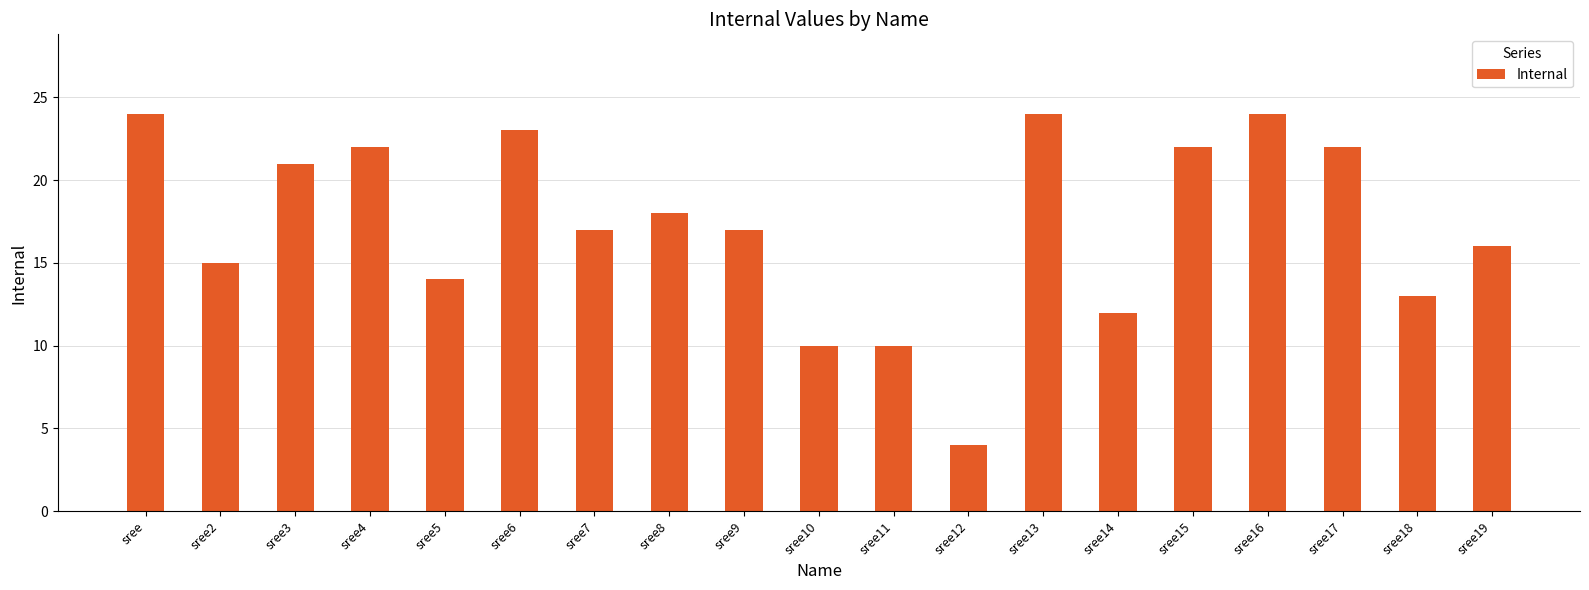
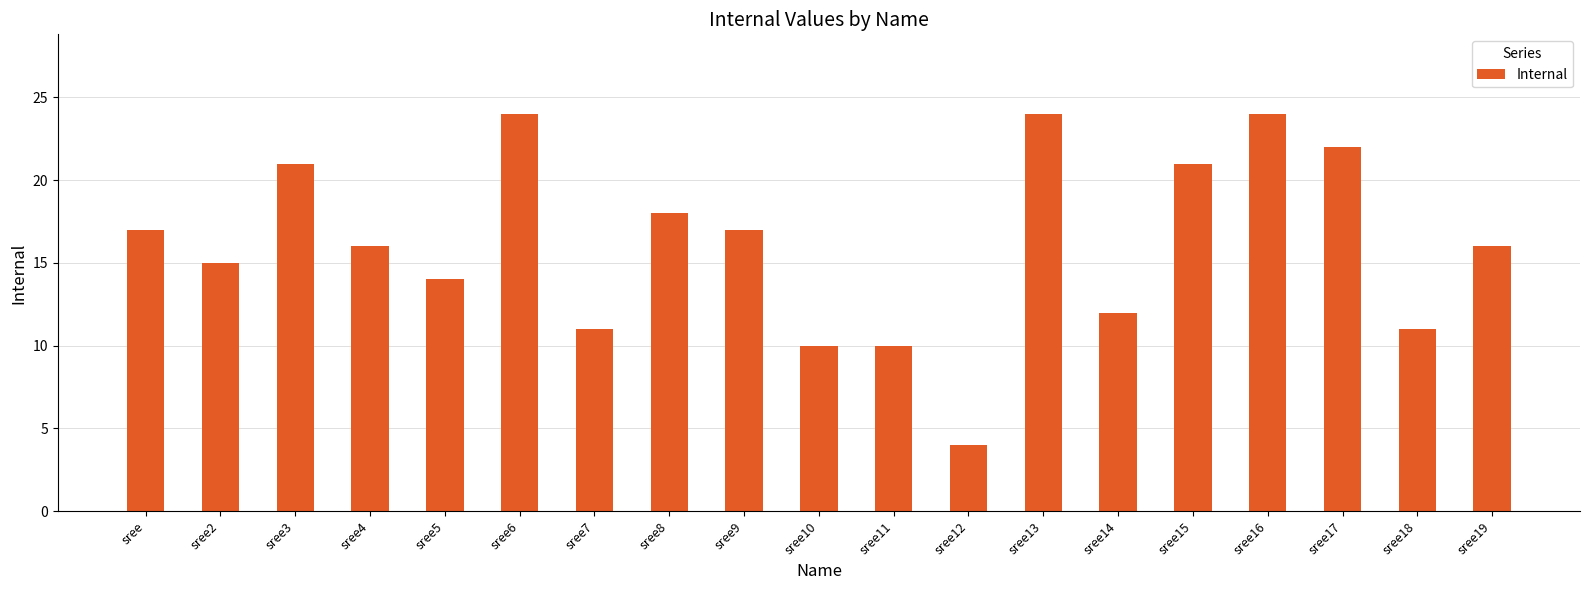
sree: 24 -> 17
sree4: 22 -> 16
sree6: 23 -> 24
sree7: 17 -> 11
sree15: 22 -> 21
sree18: 13 -> 11
